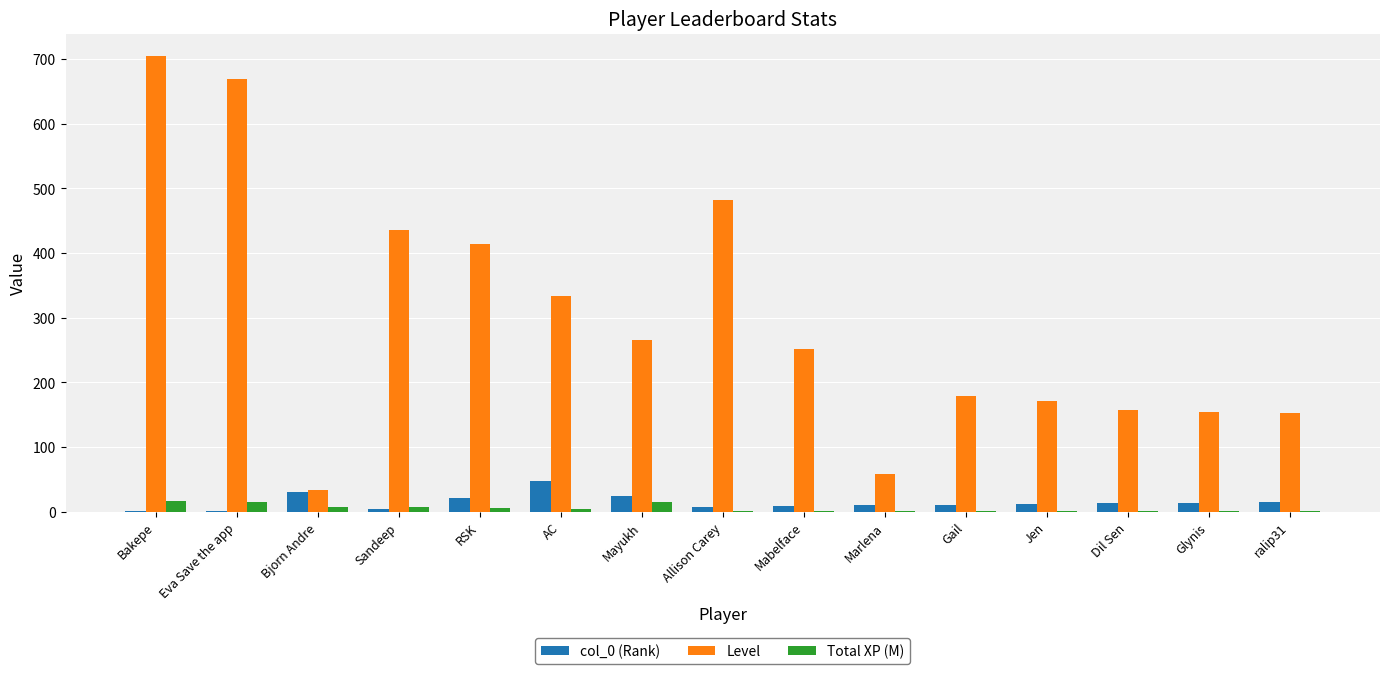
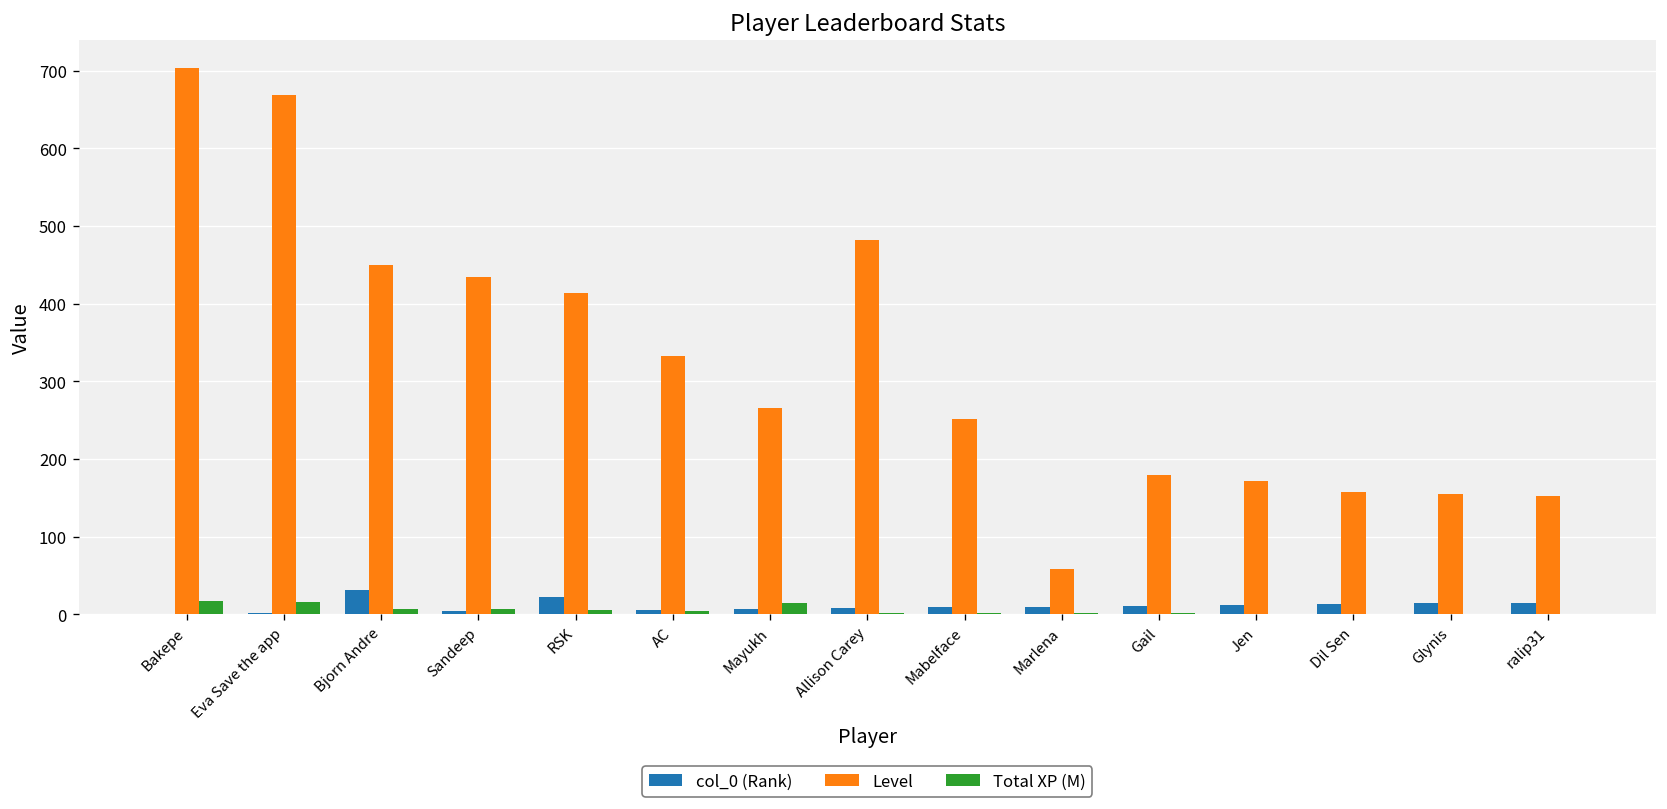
Level, Bjorn Andre: 30 -> 450
col_0 (Rank), AC: 50 -> 10
col_0 (Rank), Mayukh: 30 -> 10
